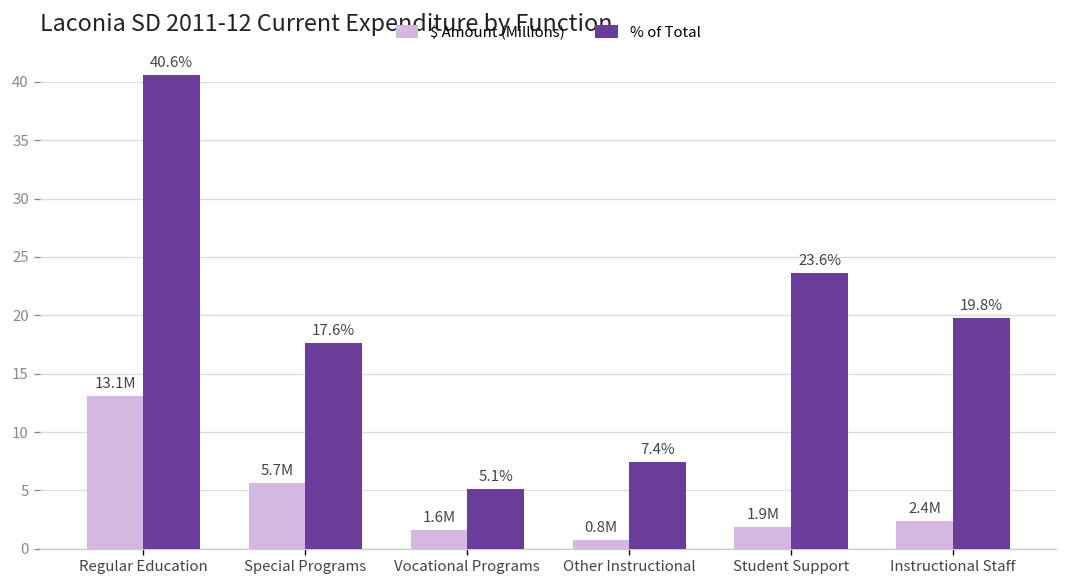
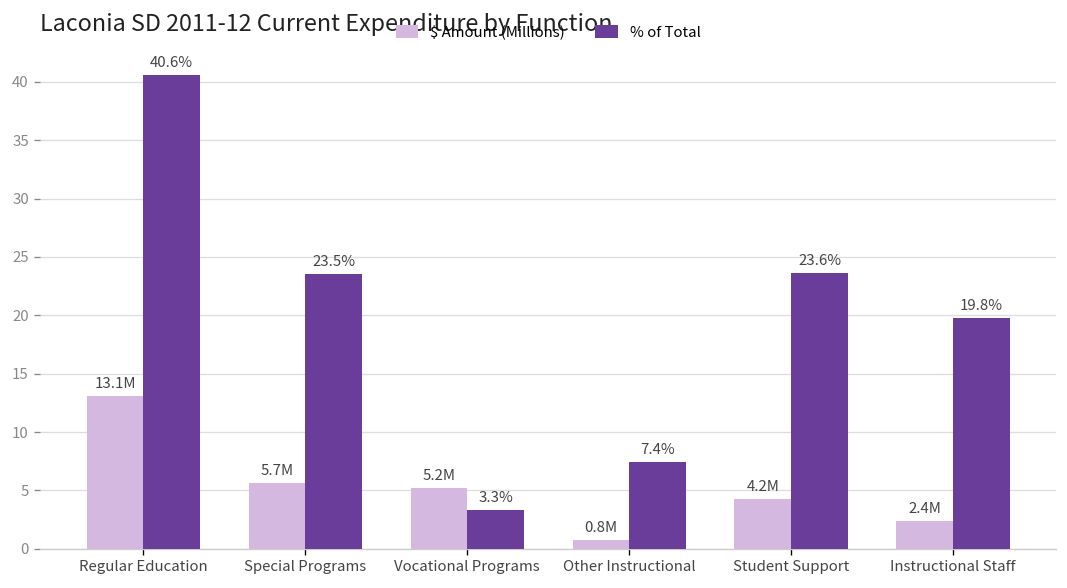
% of Total, Special Programs: 17.6% -> 23.5%
$ Amount (Millions), Vocational Programs: 1.6M -> 5.2M
% of Total, Vocational Programs: 5.1% -> 3.3%
$ Amount (Millions), Student Support: 1.9M -> 4.2M
